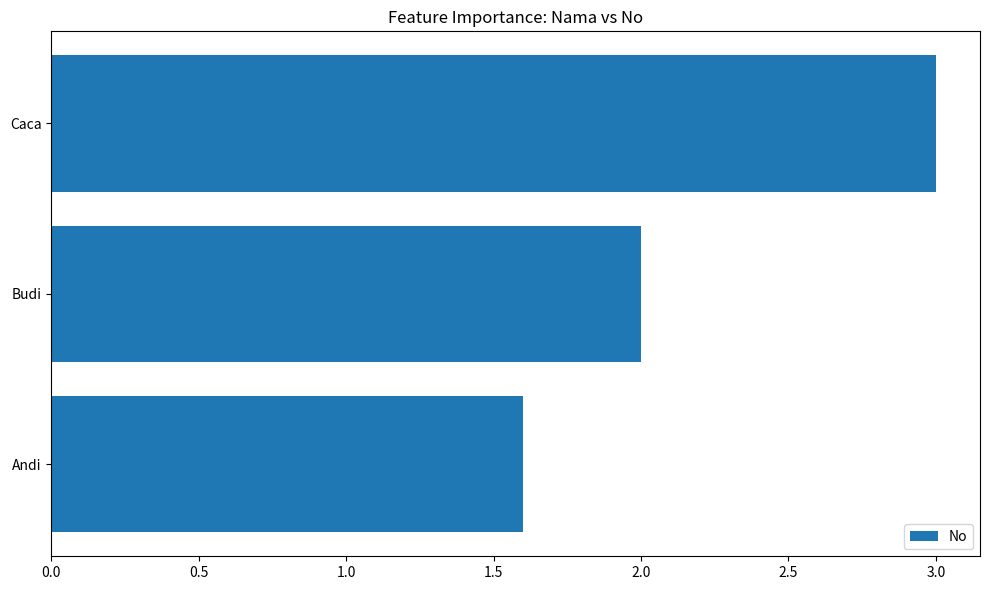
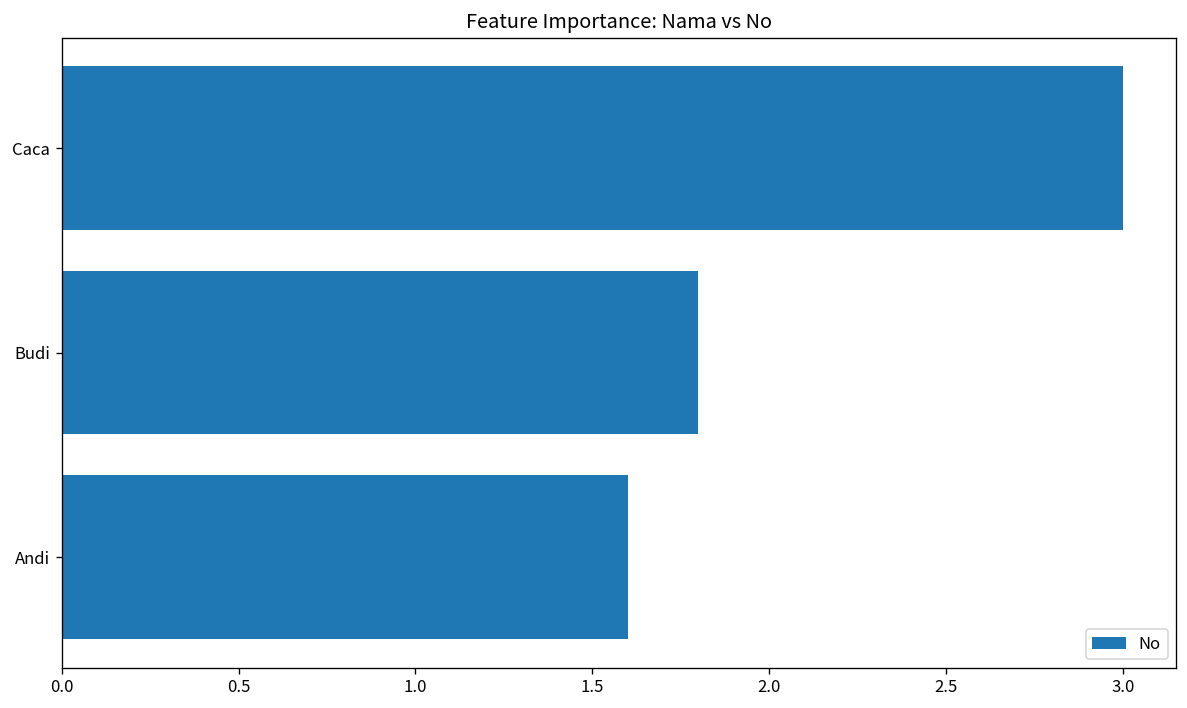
Budi: 2.0 -> 1.8
